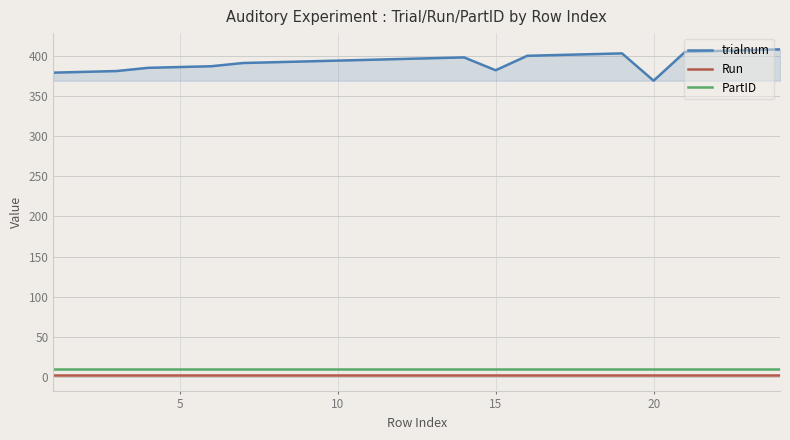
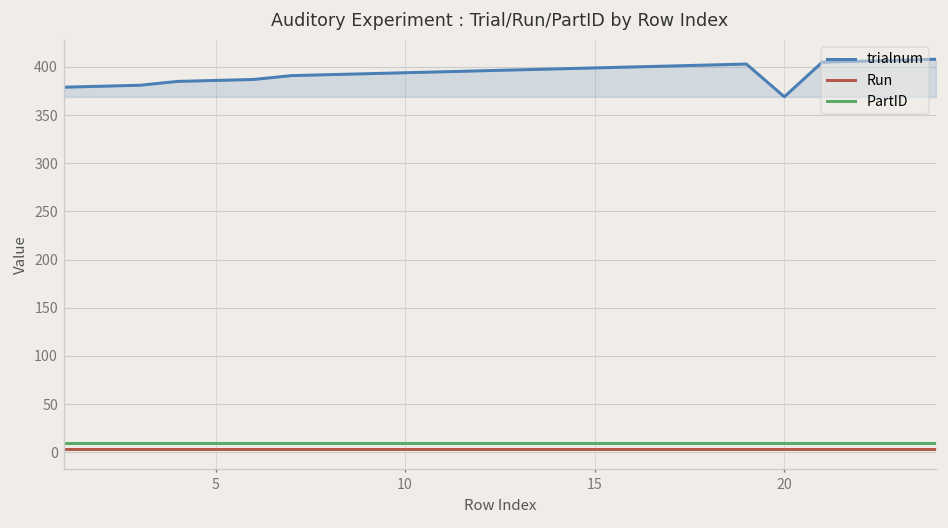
trialnum, 15: 380 -> 400
